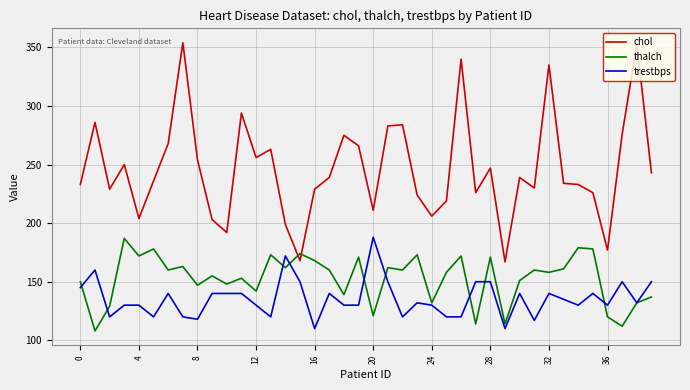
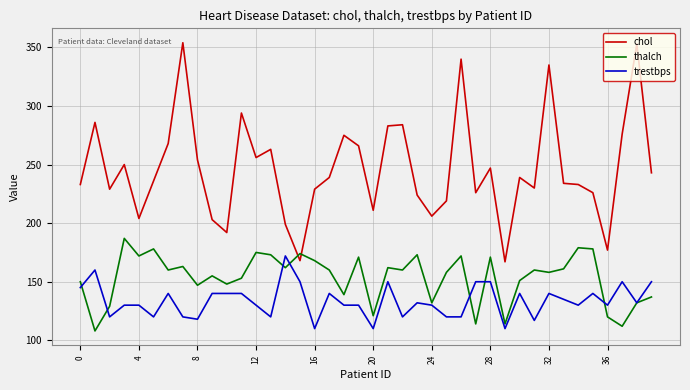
thalch, 12: 142 -> 175
trestbps, 20: 188 -> 110
